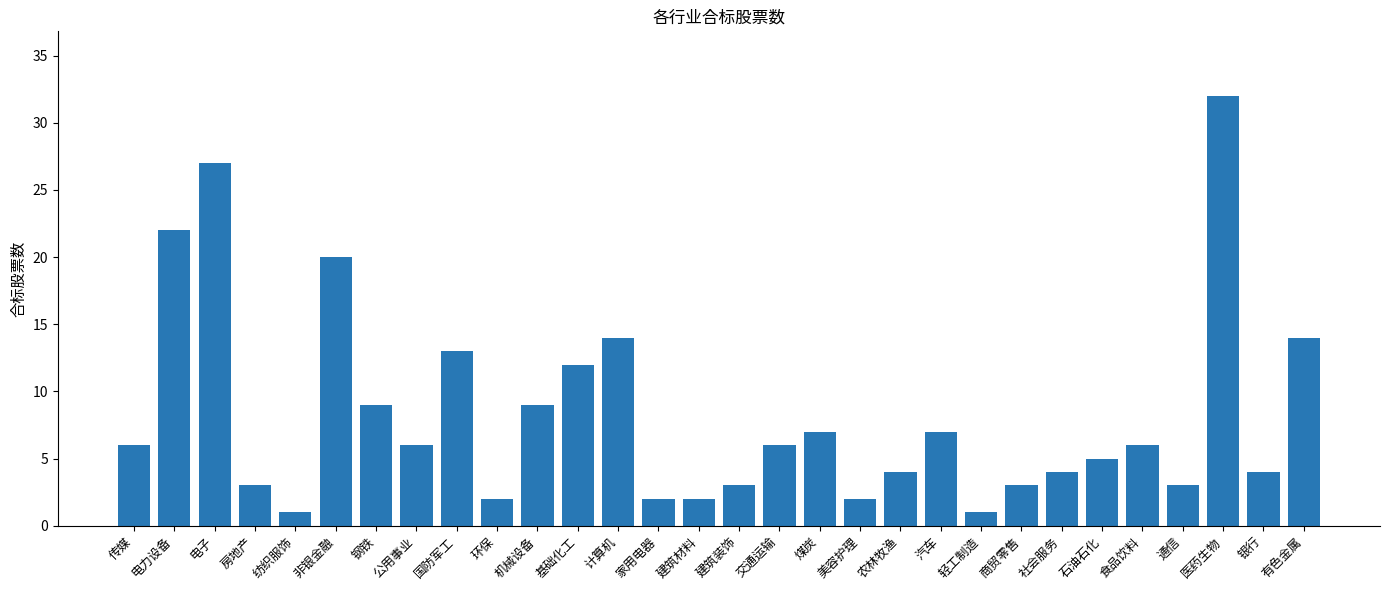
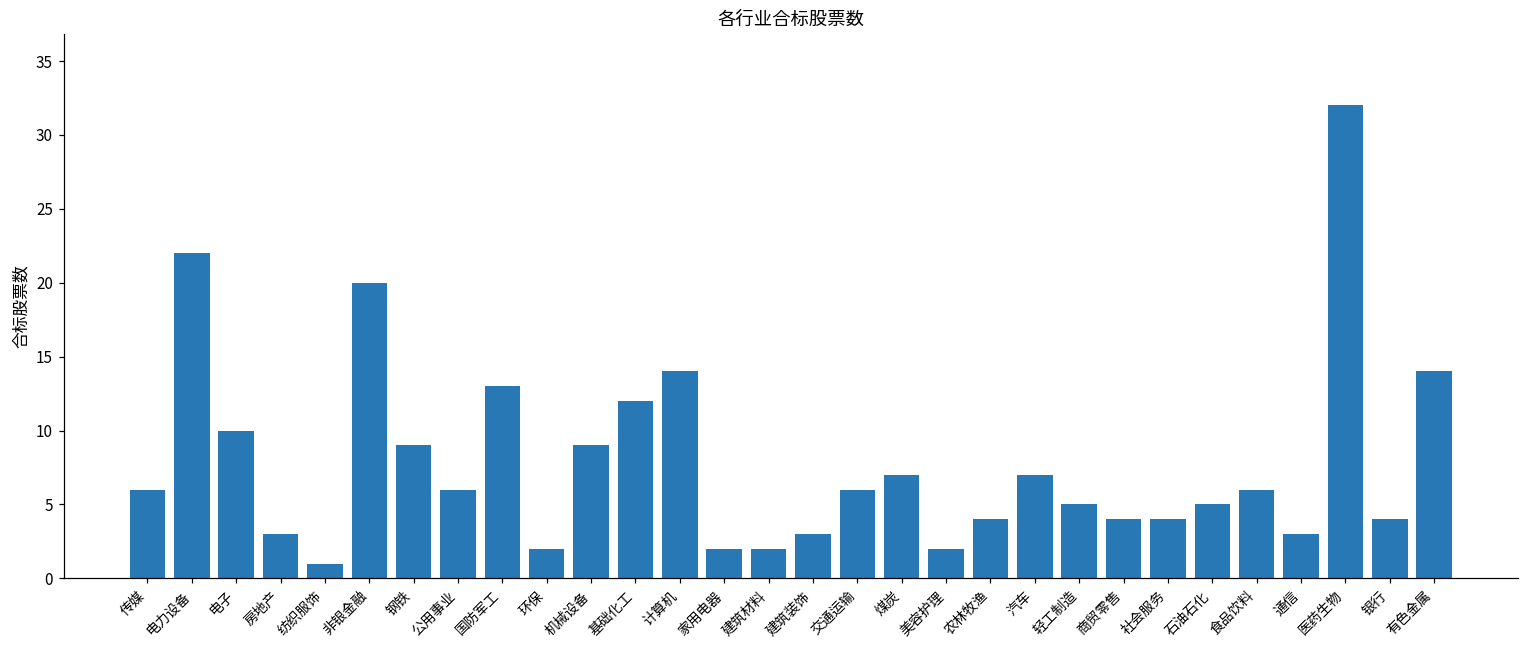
电子: 27 -> 10
轻工制造: 1 -> 5
商贸零售: 3 -> 4
